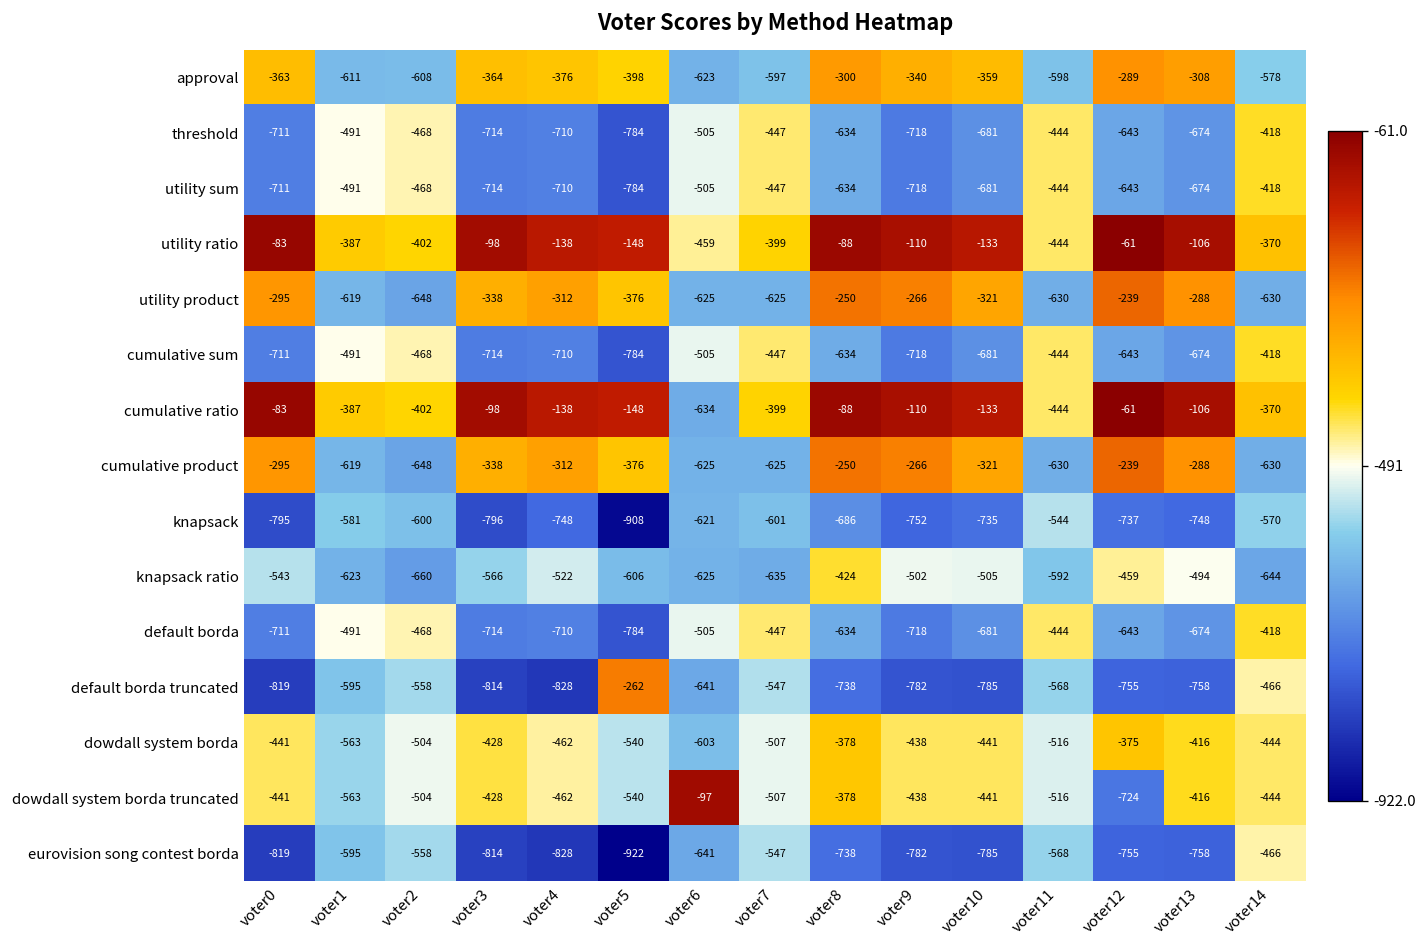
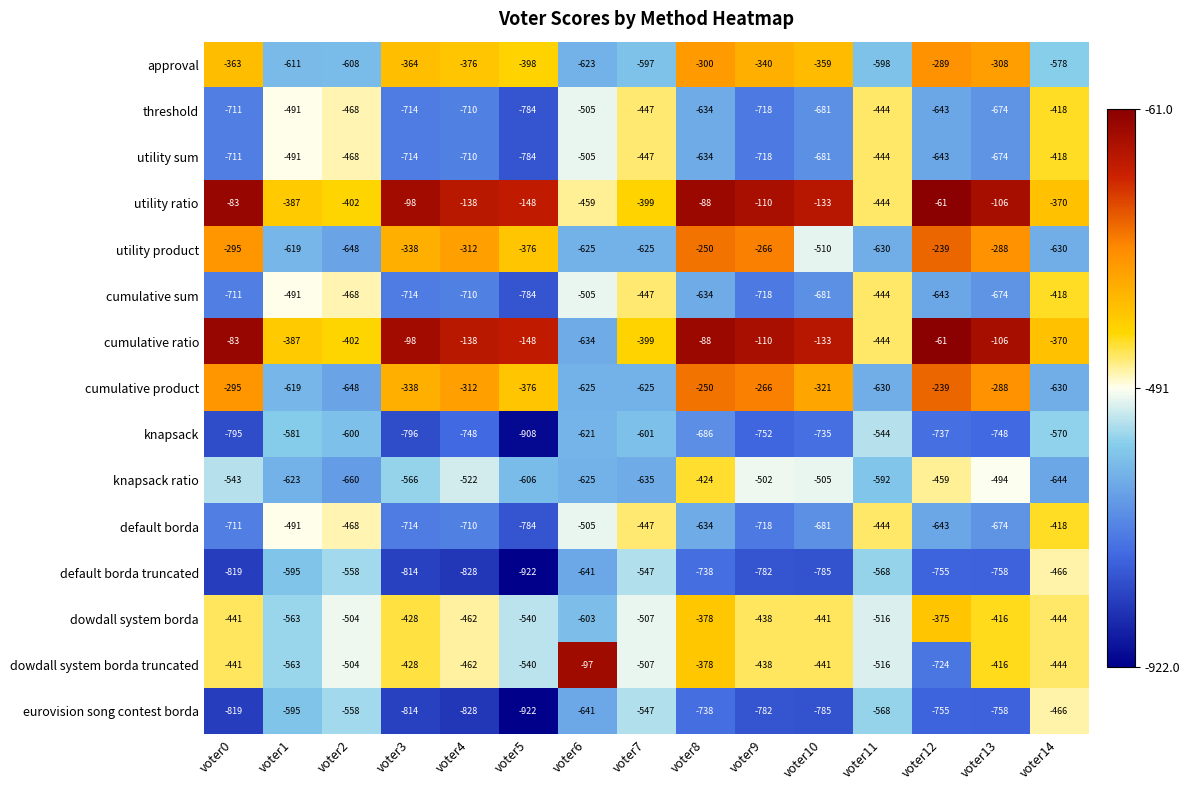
utility product, voter10: -321 -> -510
default borda truncated, voter5: -262 -> -922
